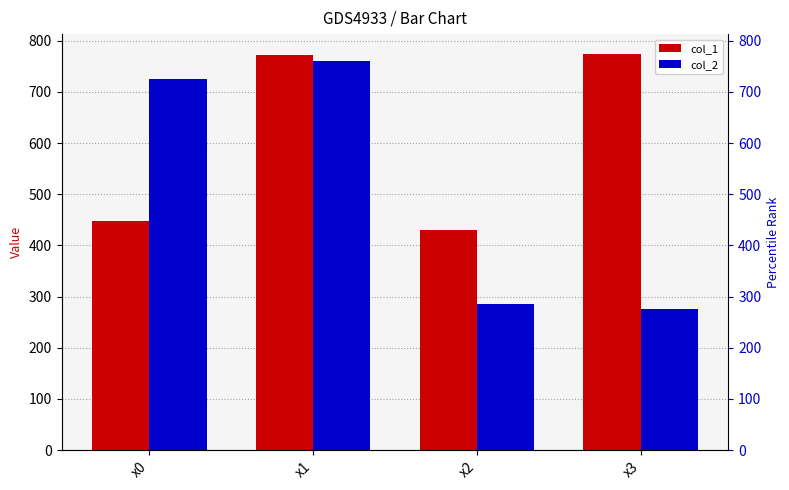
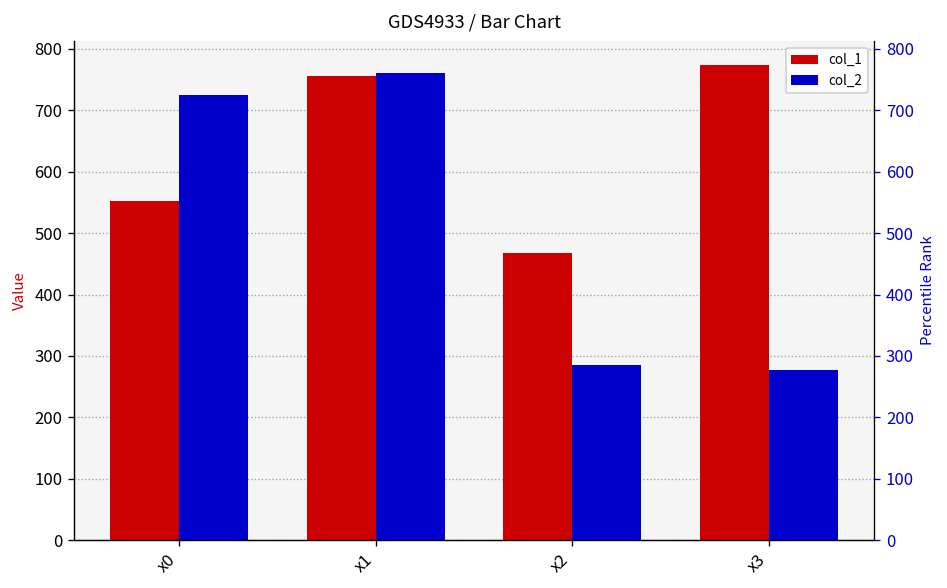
col_1, x0: 450 -> 550
col_1, x1: 770 -> 760
col_1, x2: 430 -> 470
